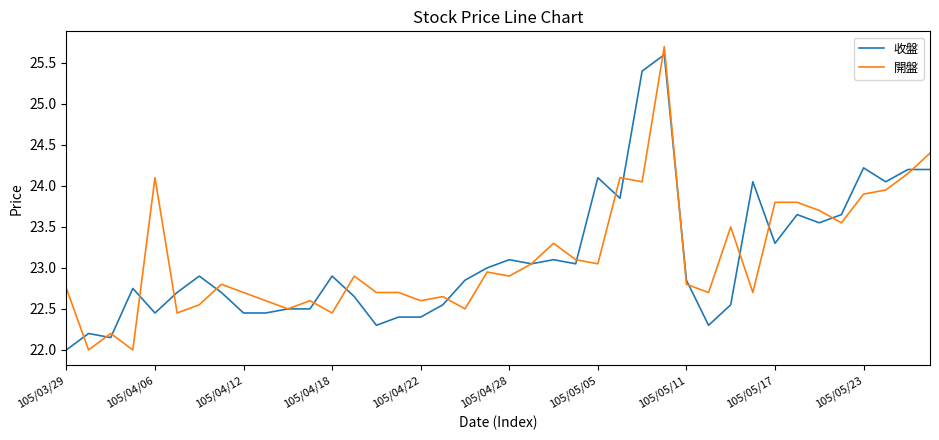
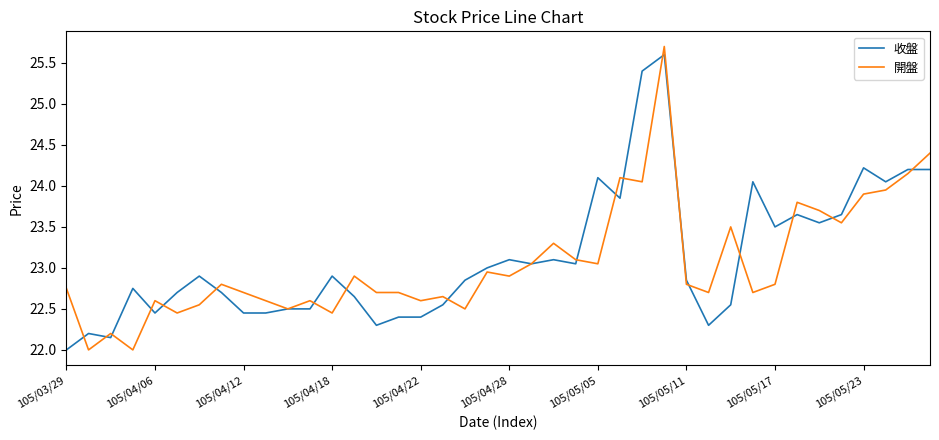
開盤, 105/04/06: 24.1 -> 22.6
收盤, 105/05/17: 23.3 -> 23.5
開盤, 105/05/17: 23.8 -> 22.8
